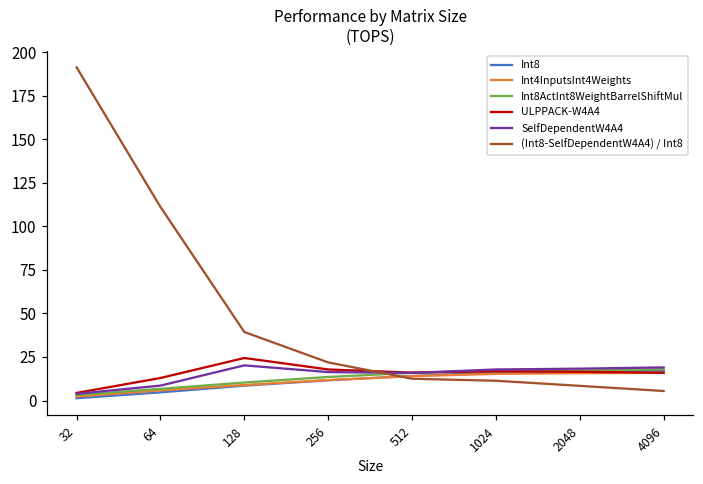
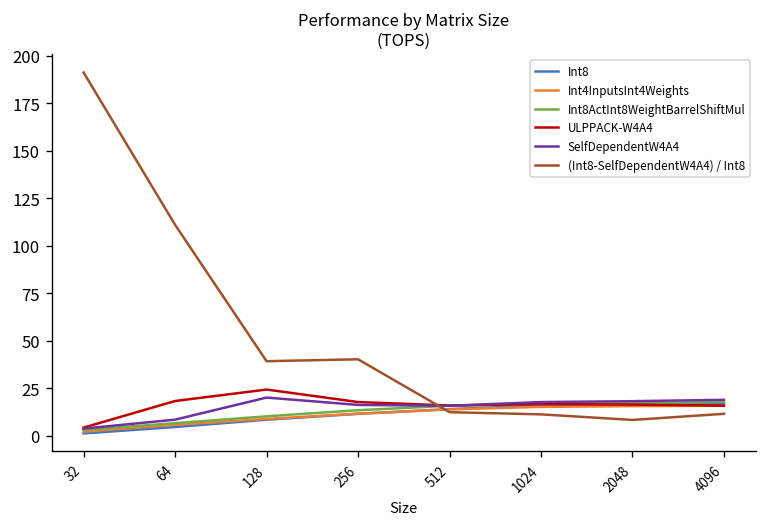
ULPPACK-W4A4, 64: 13 -> 18
(Int8-SelfDependentW4A4) / Int8, 256: 22 -> 40
(Int8-SelfDependentW4A4) / Int8, 4096: 5 -> 12
